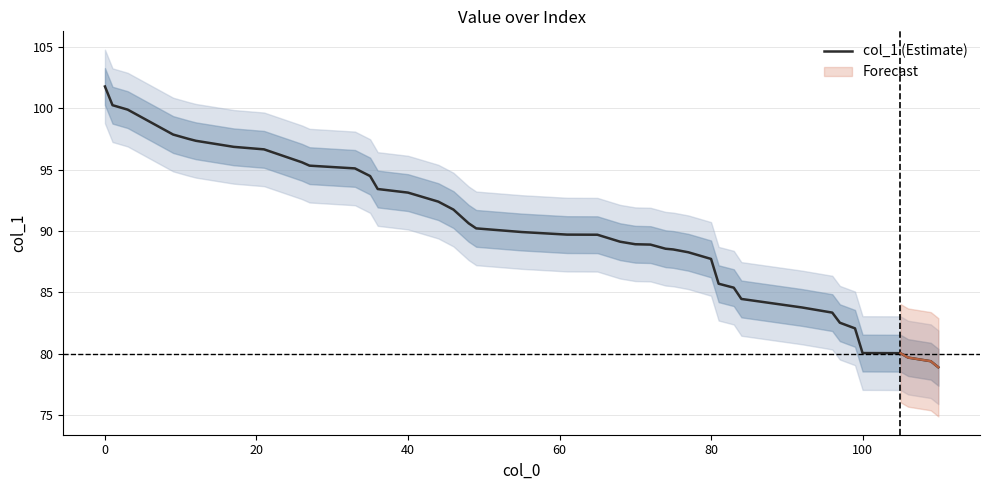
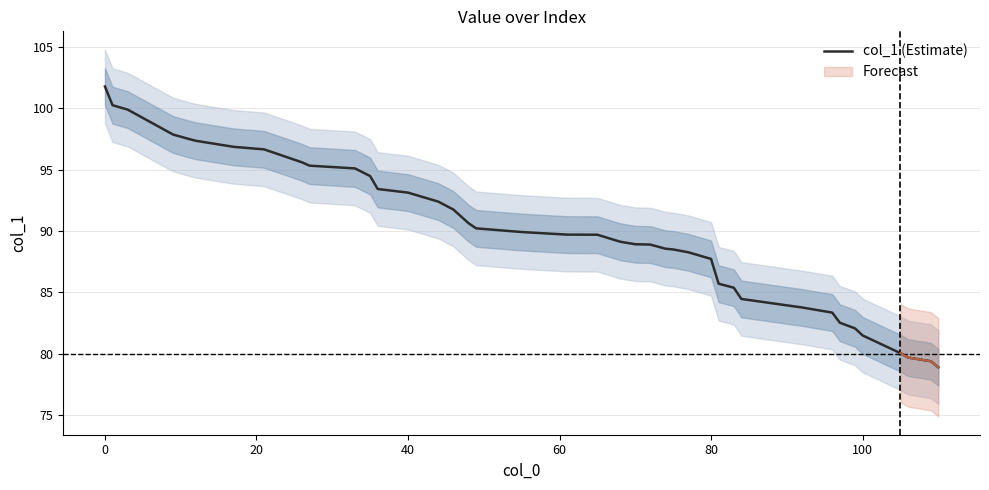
col_1 (Estimate), 100: 80.1 -> 81.5
